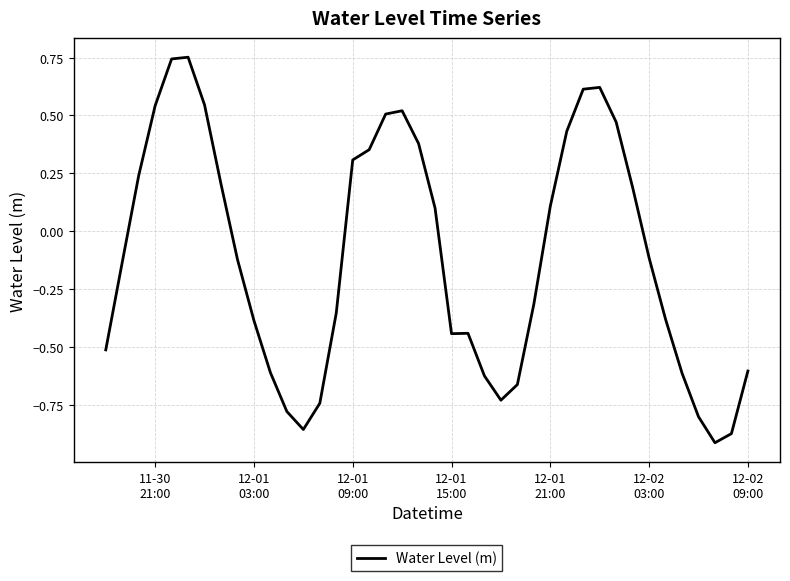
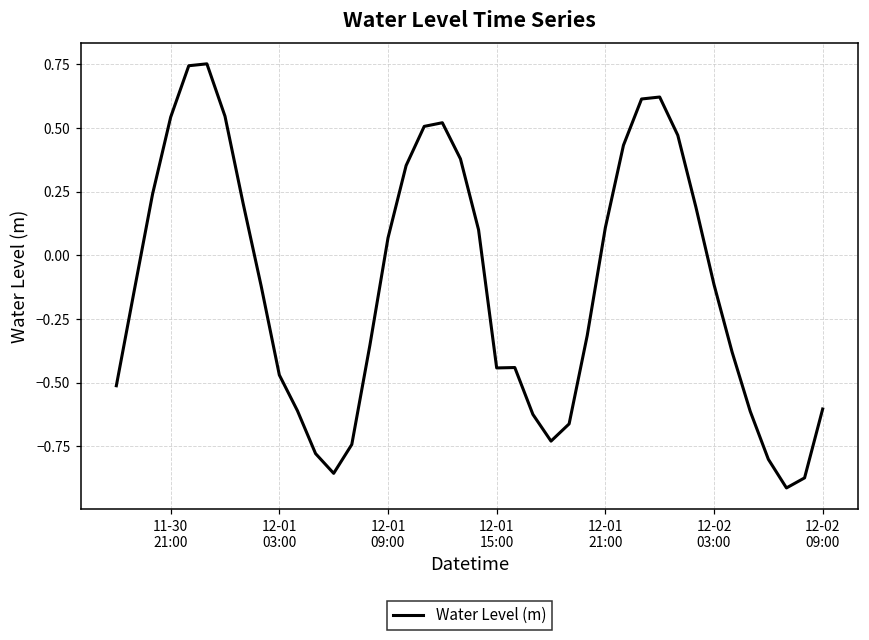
12-01 03:00: -0.39 -> -0.47
12-01 09:00: 0.31 -> 0.07
